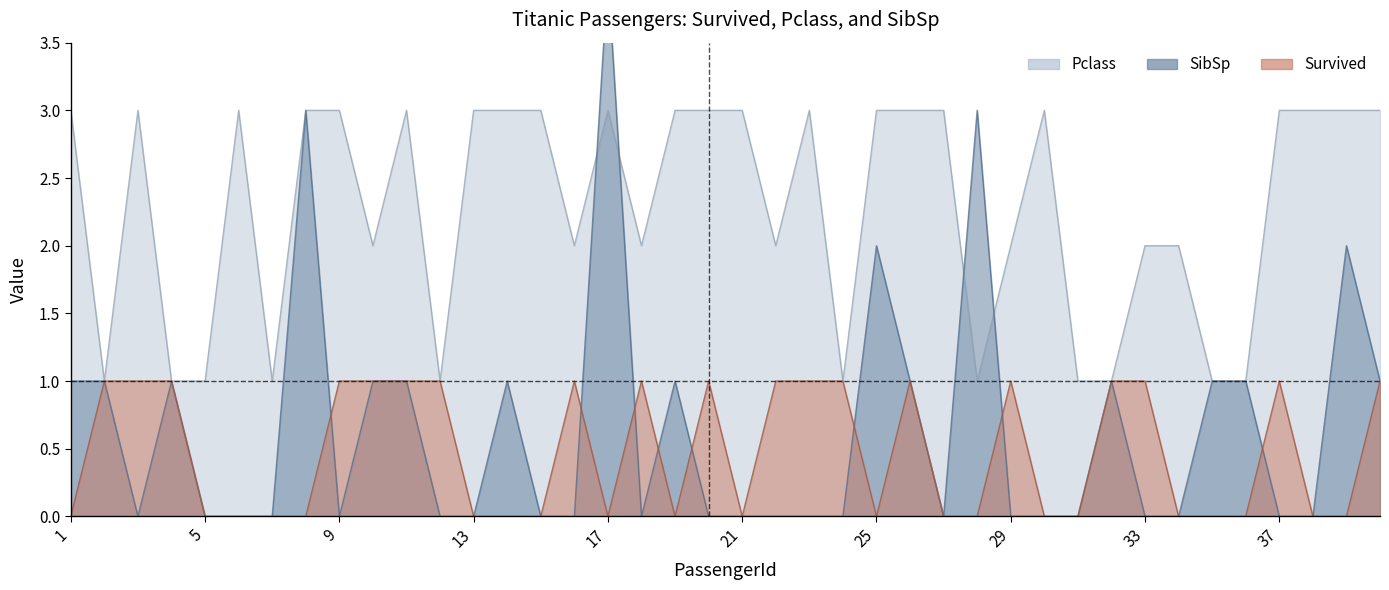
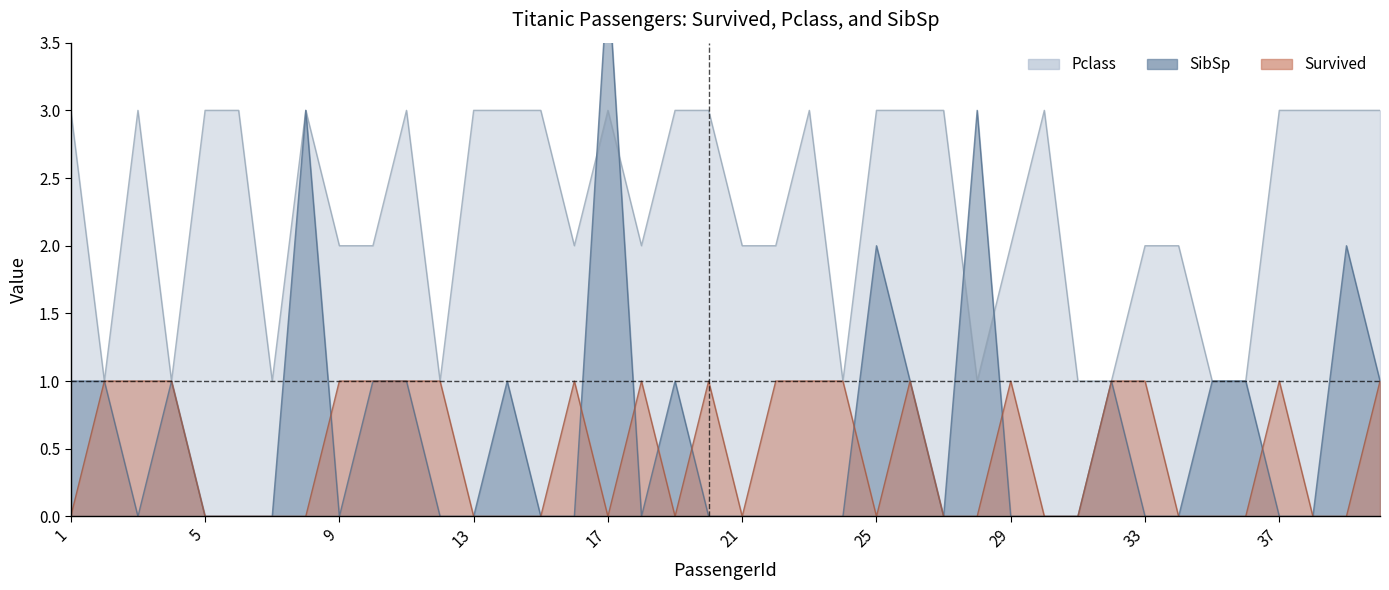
Pclass, 5: 1 -> 3
Pclass, 9: 3 -> 2
Pclass, 21: 3 -> 2
